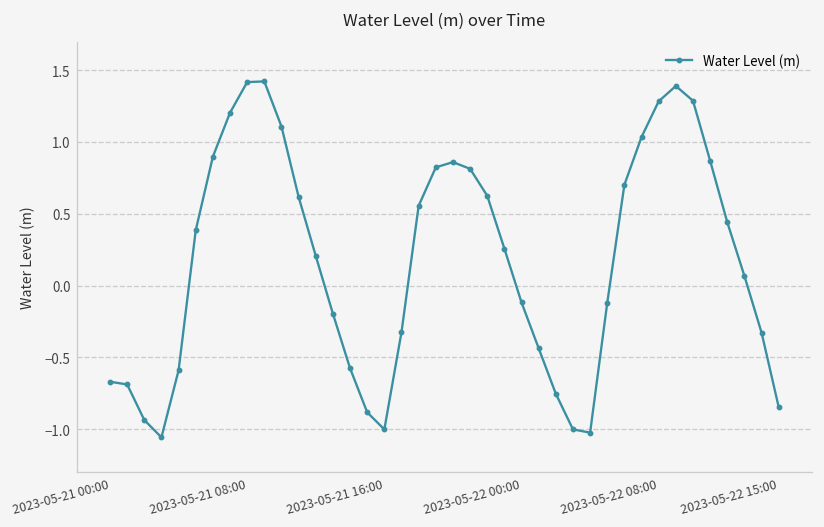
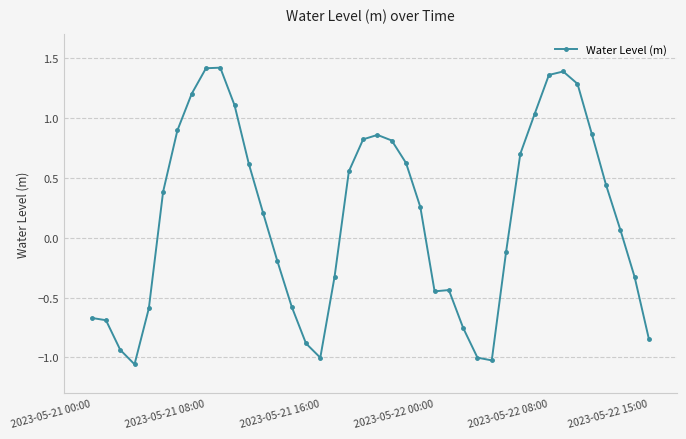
2023-05-22 00:00: -0.12 -> -0.45
2023-05-22 08:00: 1.28 -> 1.36
